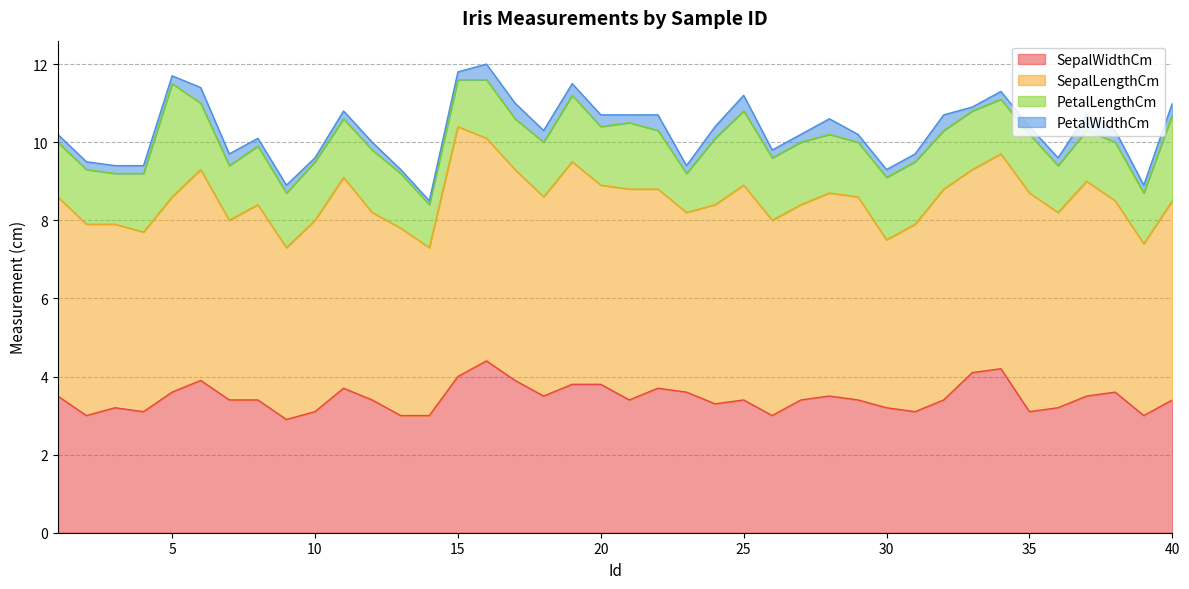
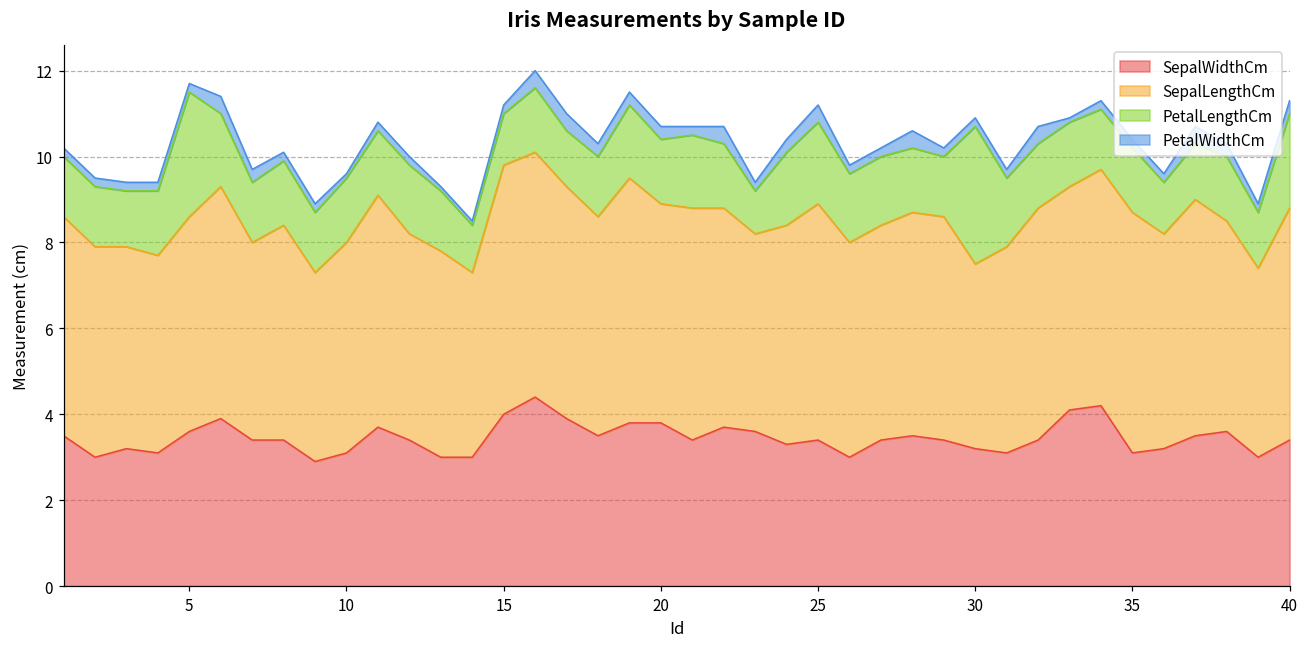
SepalLengthCm, 15: 6.4 -> 5.8
PetalLengthCm, 30: 1.6 -> 3.2
SepalLengthCm, 40: 5.1 -> 5.4
